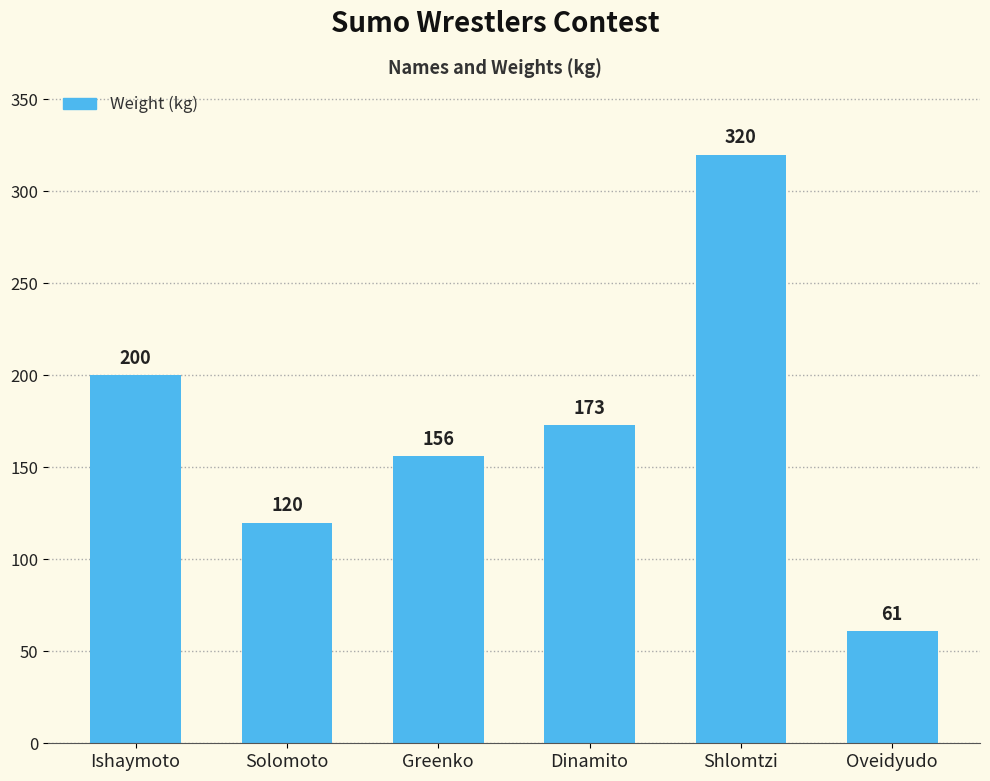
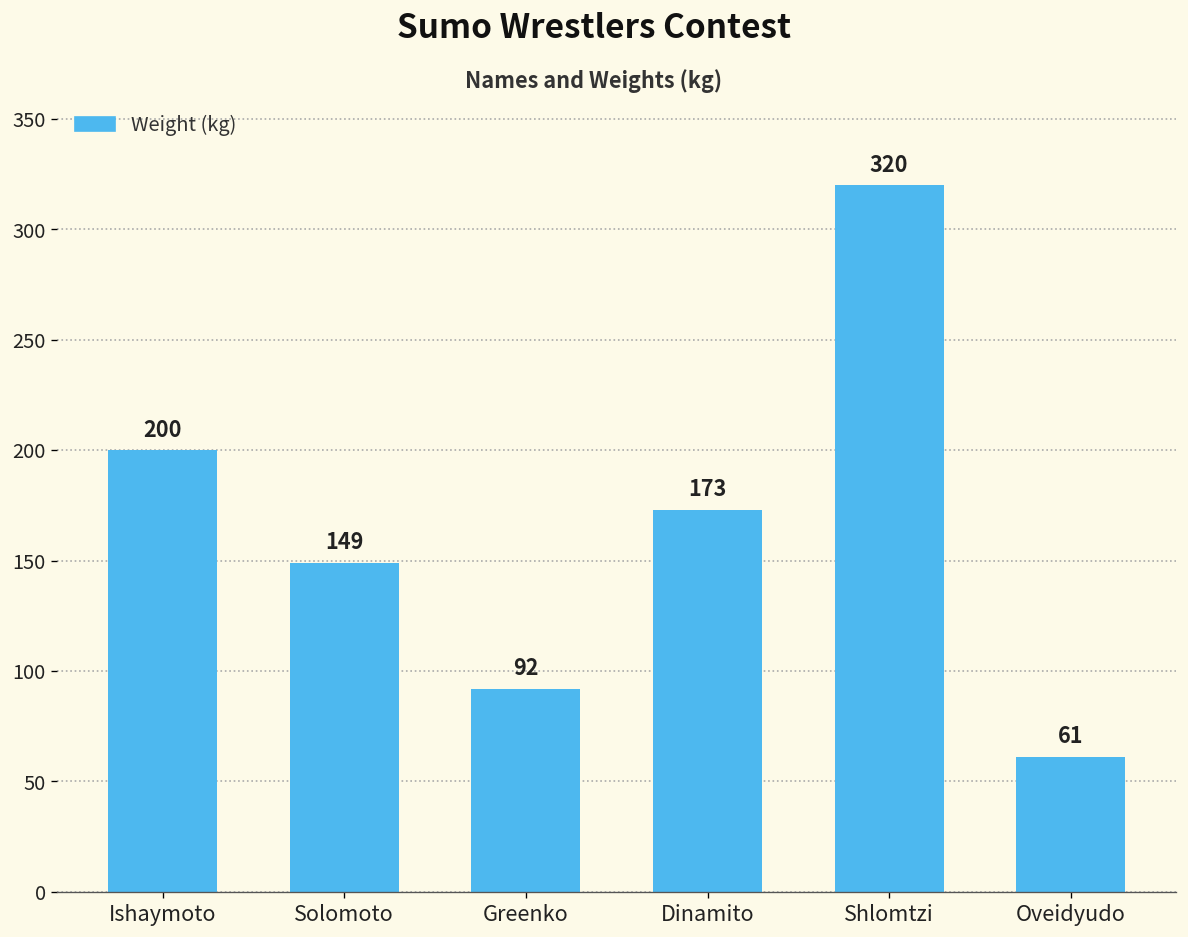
Solomoto: 120 -> 149
Greenko: 156 -> 92
